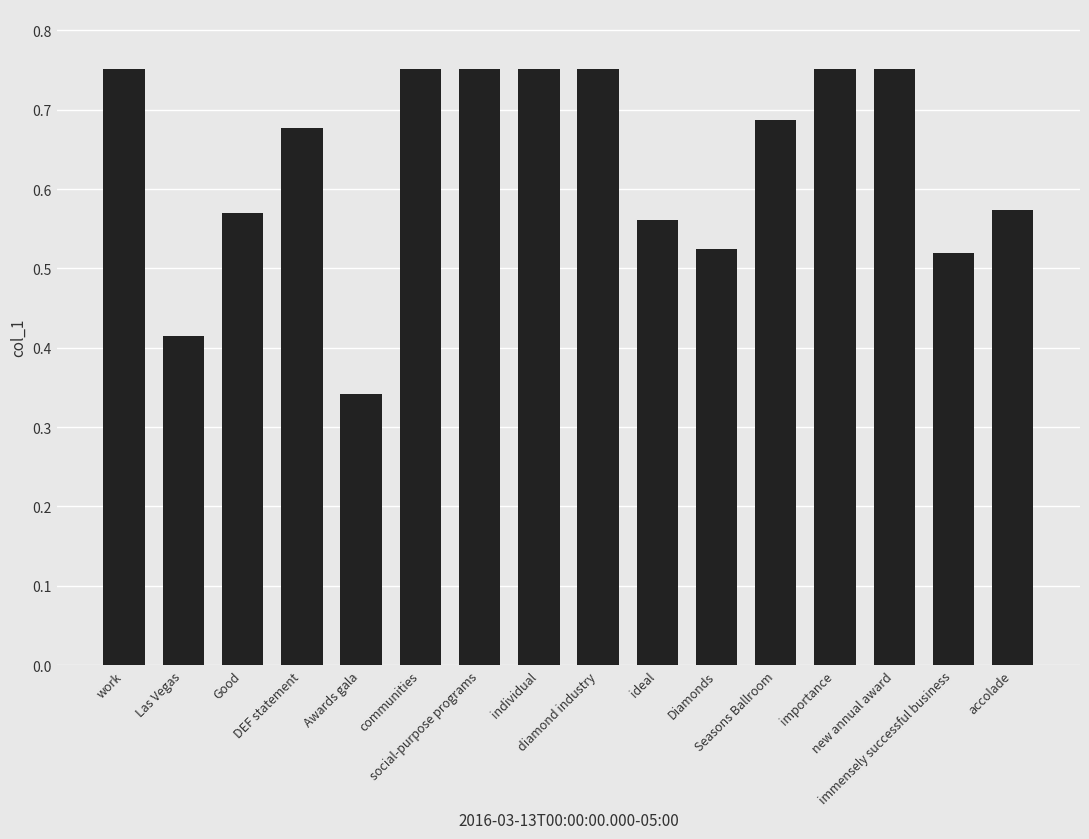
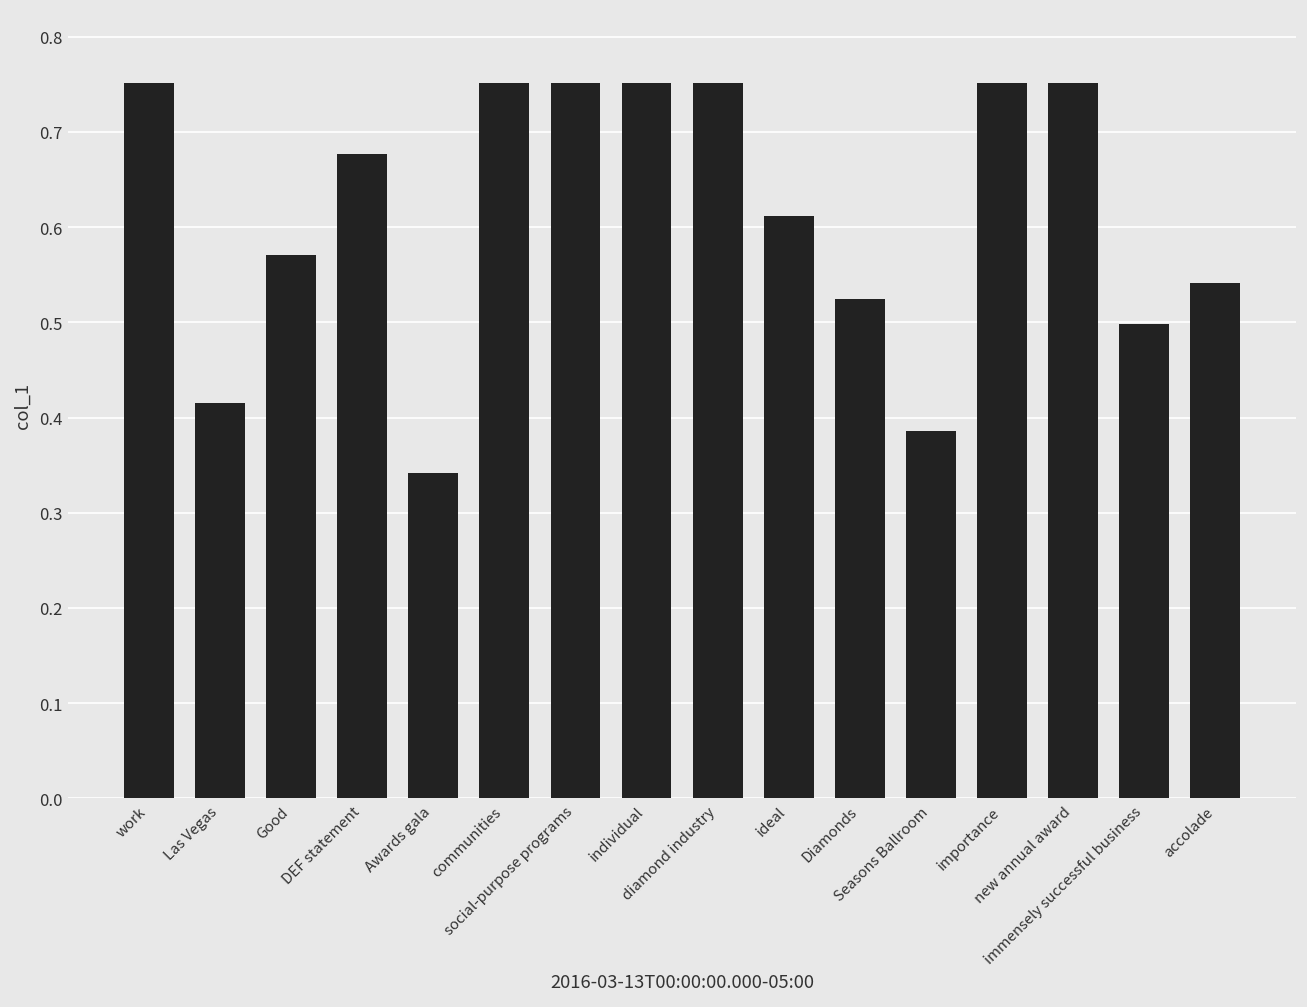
ideal: 0.56 -> 0.61
Seasons Ballroom: 0.69 -> 0.39
immensely successful business: 0.52 -> 0.50
accolade: 0.57 -> 0.54
